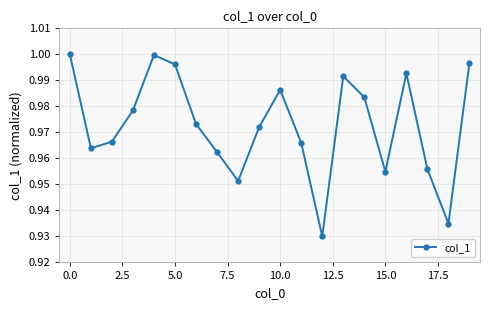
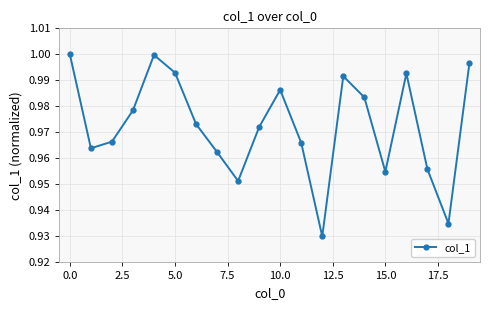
5.0: 0.996 -> 0.993
